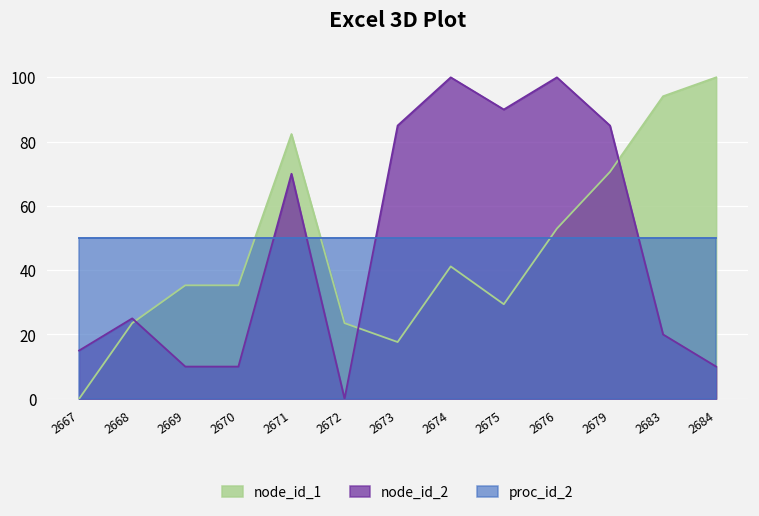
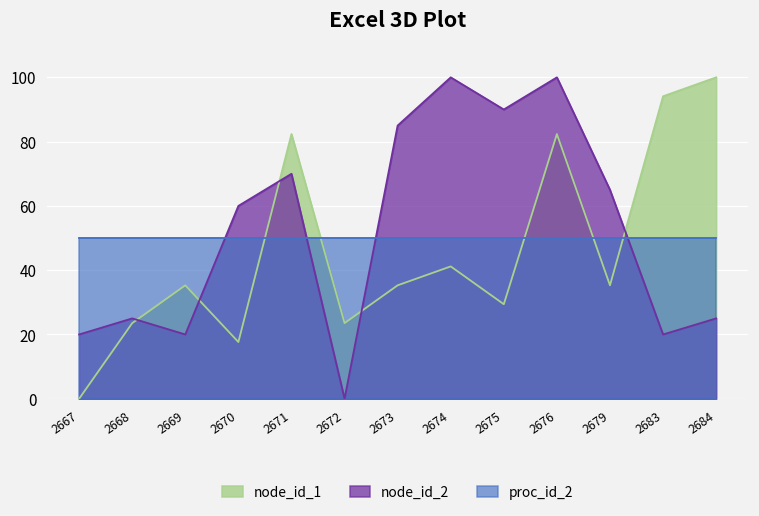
node_id_2, 2667: 15 -> 20
node_id_2, 2669: 10 -> 20
node_id_1, 2670: 35 -> 18
node_id_2, 2670: 10 -> 60
node_id_1, 2673: 18 -> 35
node_id_1, 2676: 53 -> 82
node_id_1, 2679: 71 -> 35
node_id_2, 2679: 85 -> 65
node_id_2, 2684: 10 -> 25
